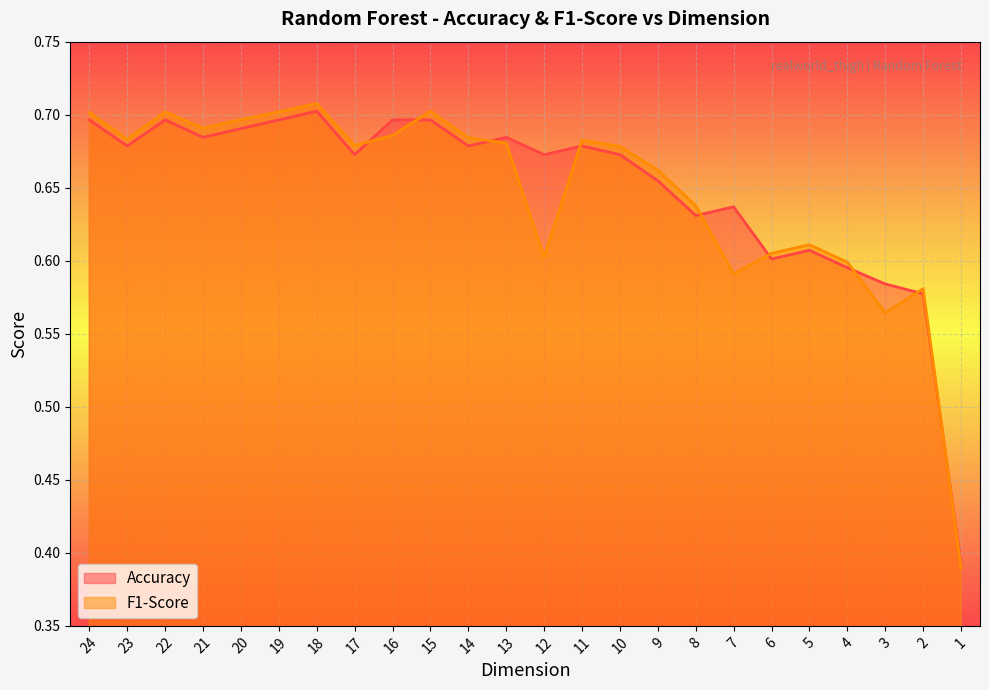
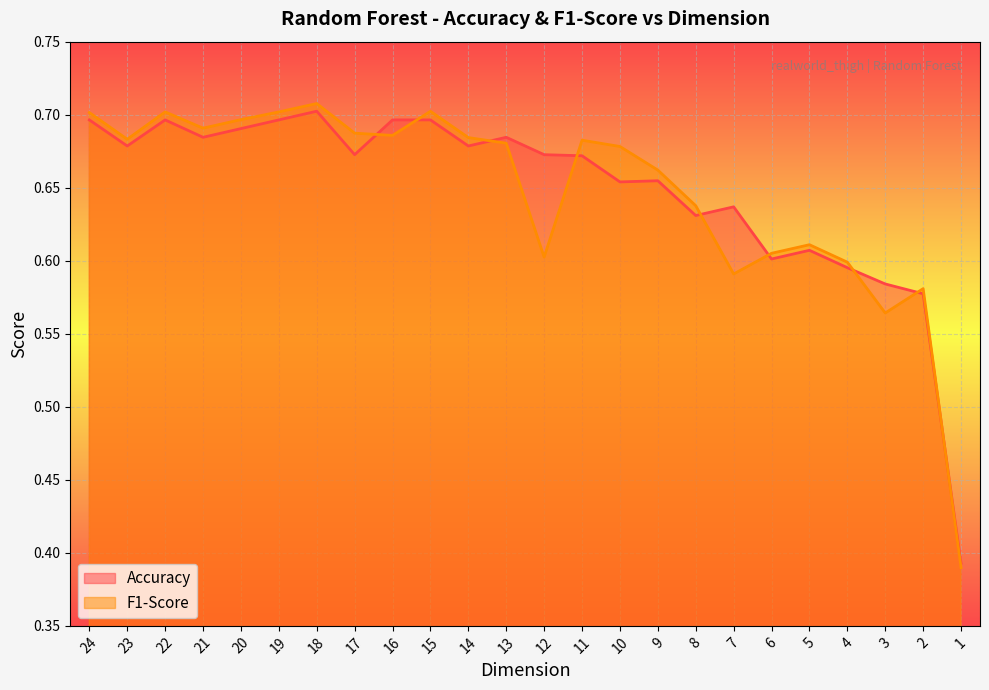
F1-Score, 17: 0.679 -> 0.687
Accuracy, 11: 0.679 -> 0.672
Accuracy, 10: 0.673 -> 0.654
